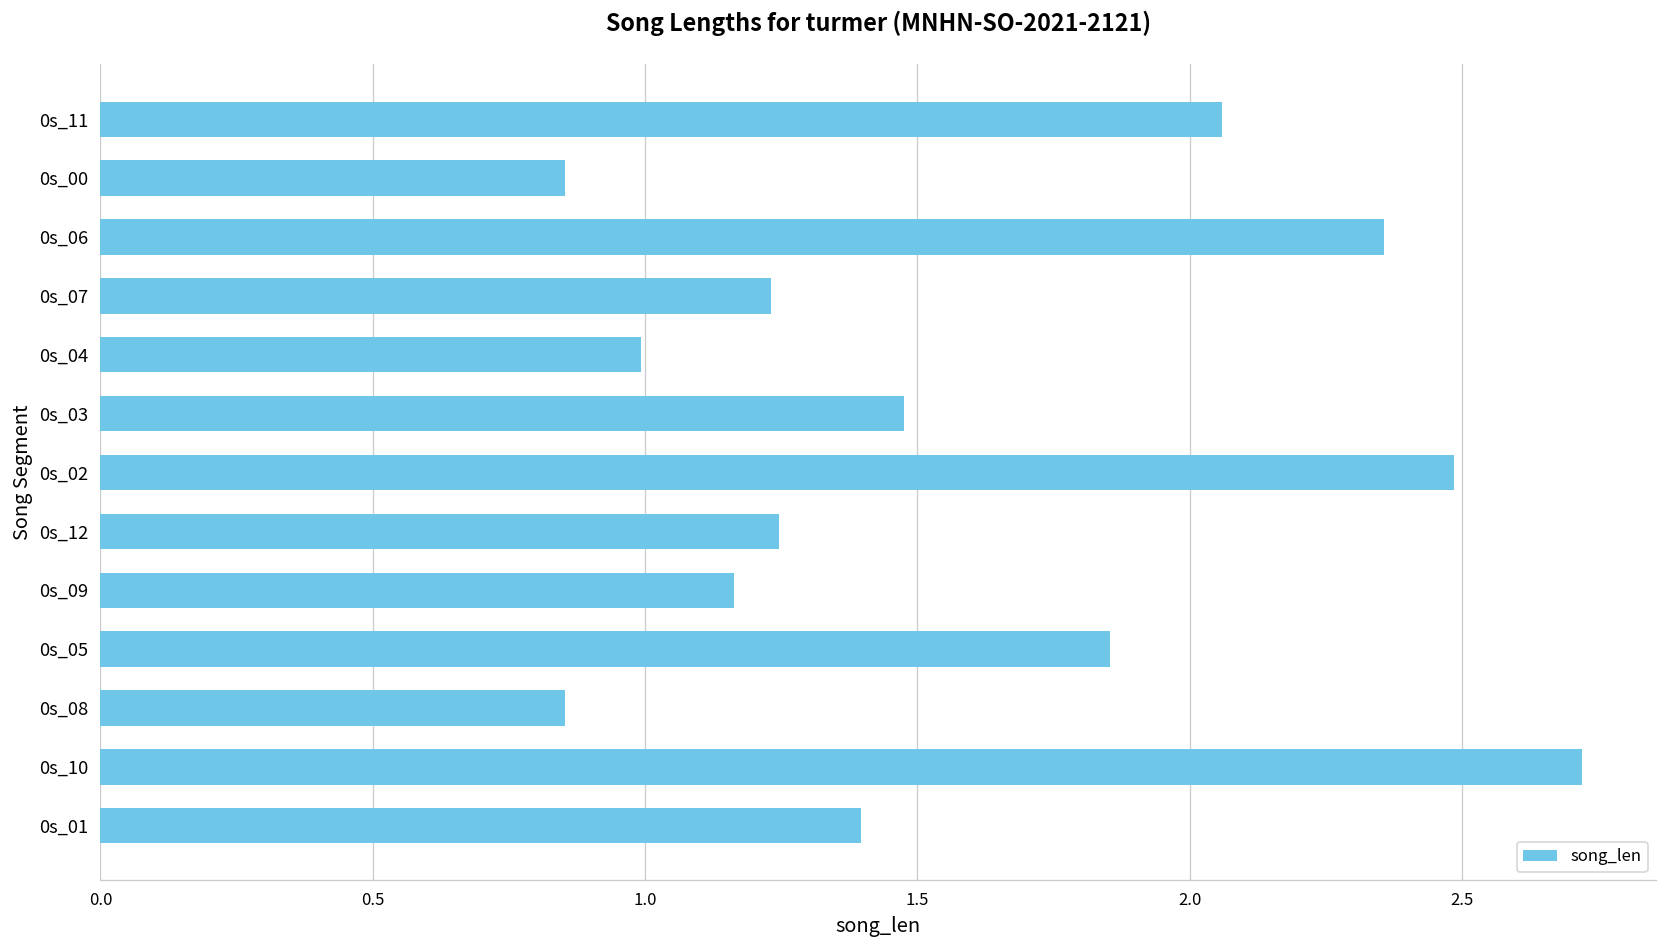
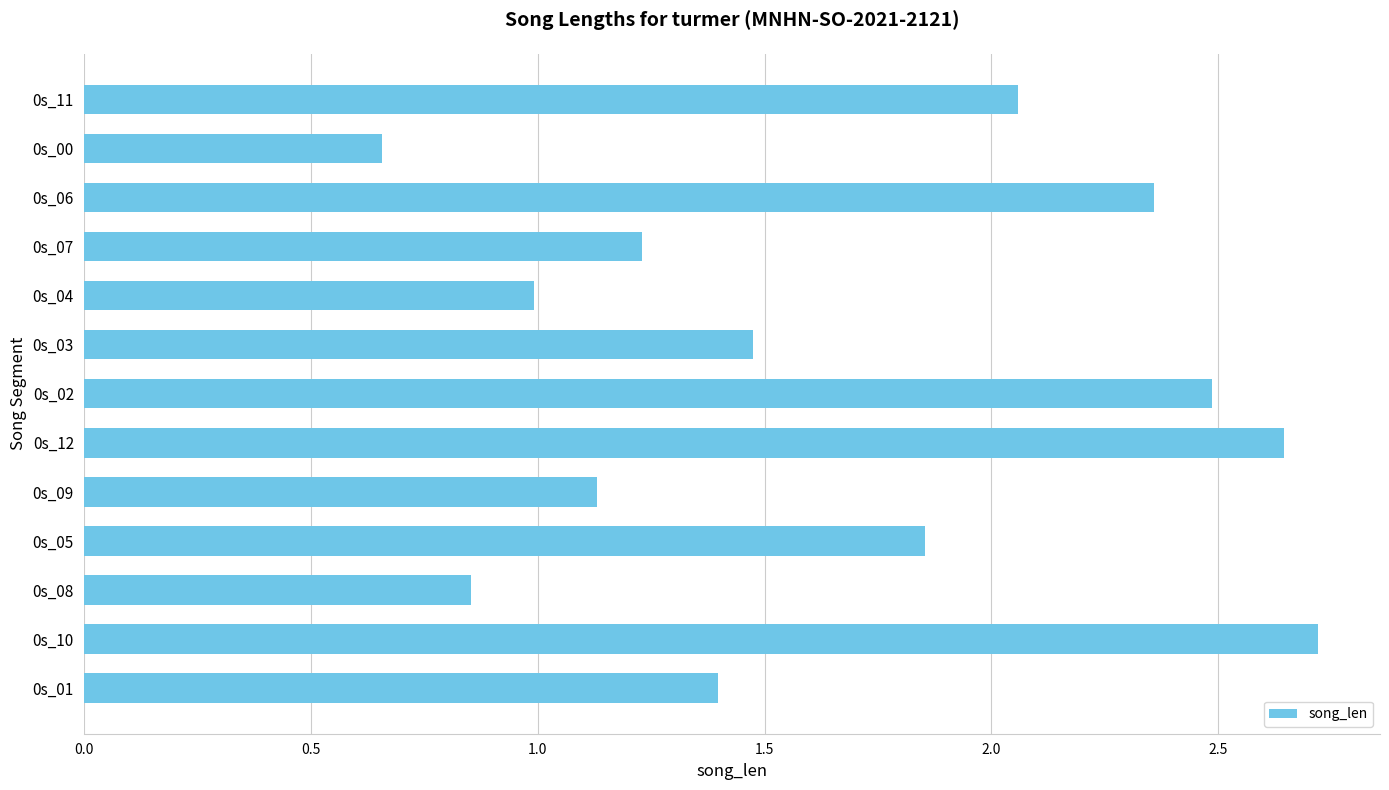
0s_00: 0.85 -> 0.66
0s_12: 1.25 -> 2.65
0s_09: 1.16 -> 1.13
